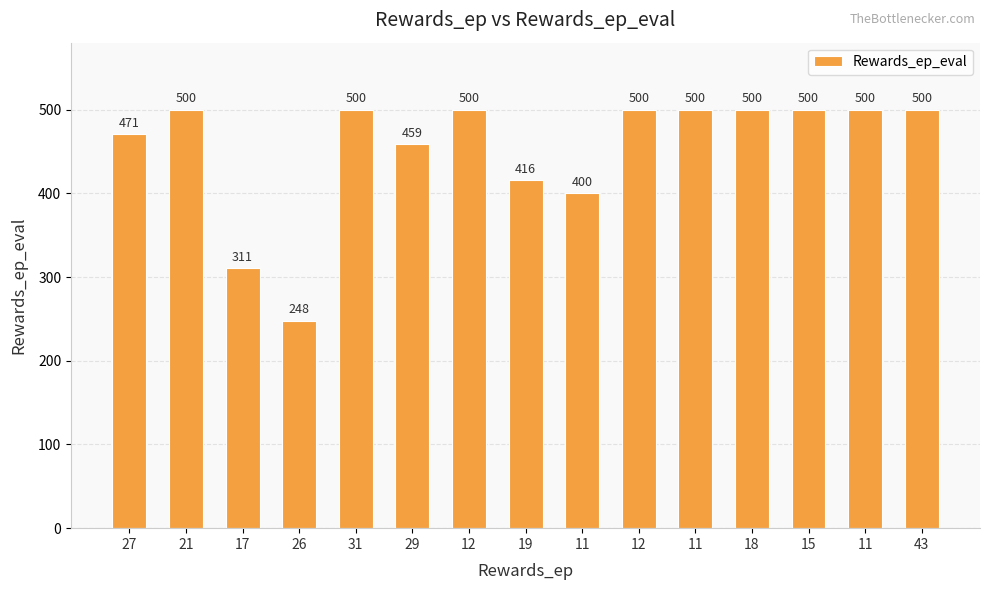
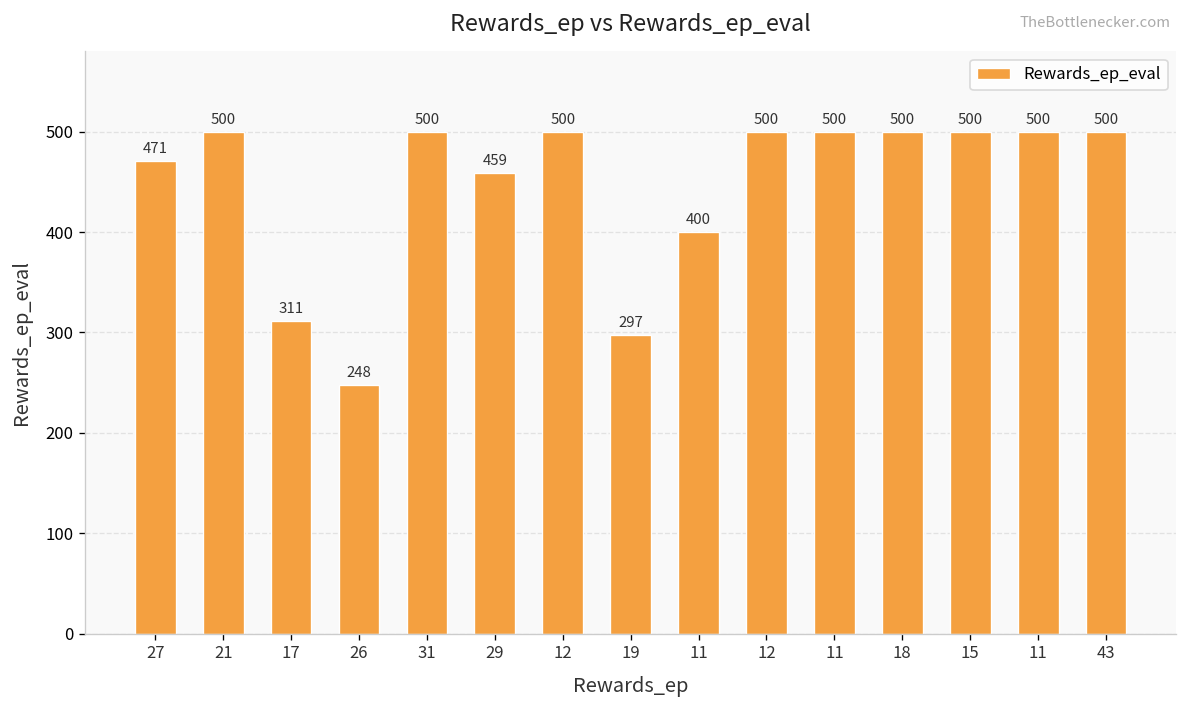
19: 416 -> 297
